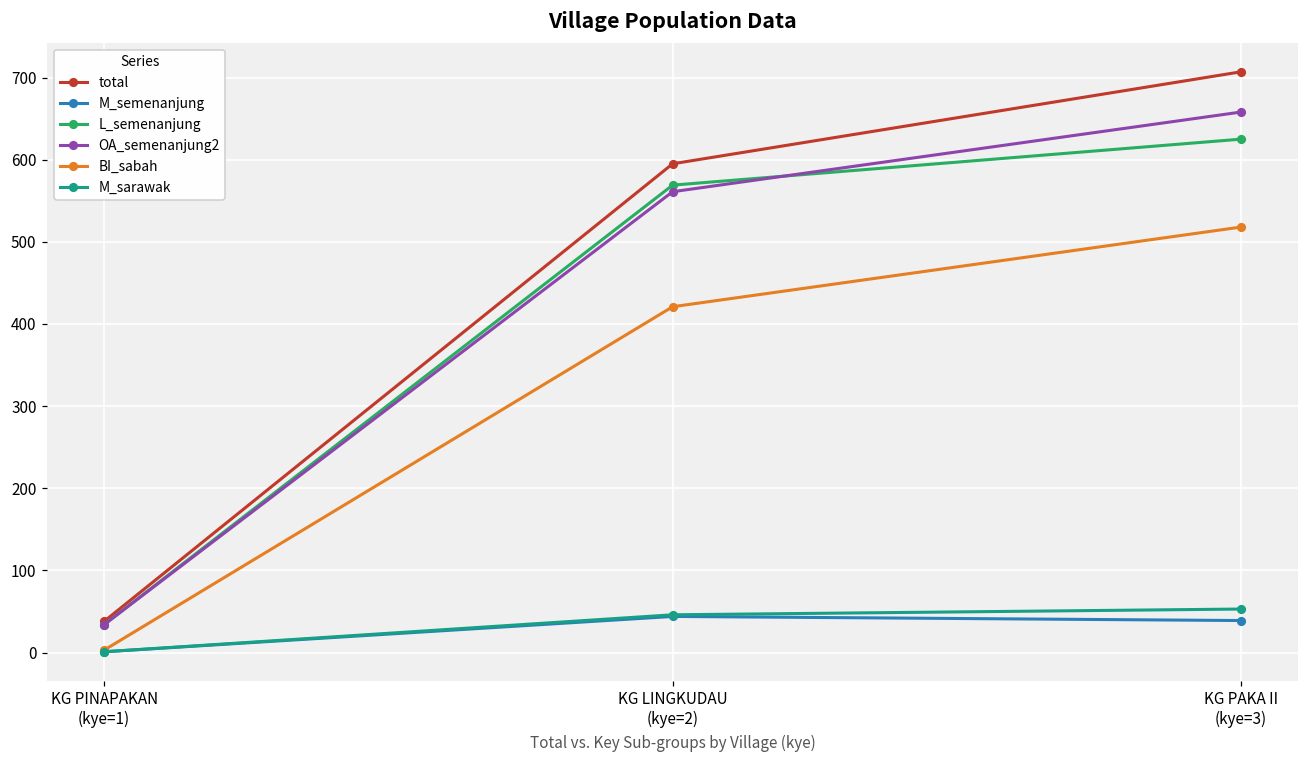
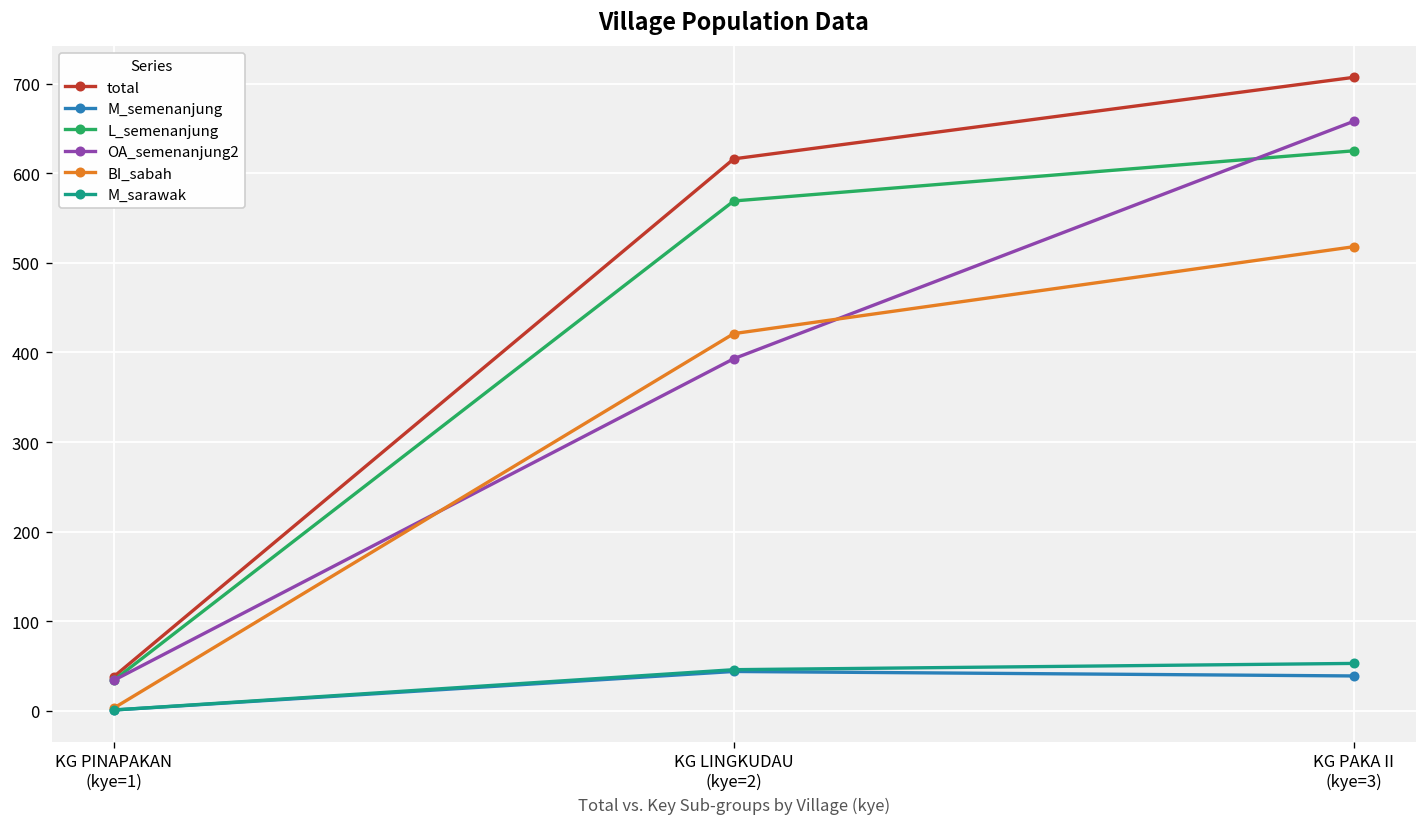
total, KG LINGKUDAU (kye=2): 600 -> 620
OA_semenanjung2, KG LINGKUDAU (kye=2): 560 -> 390
